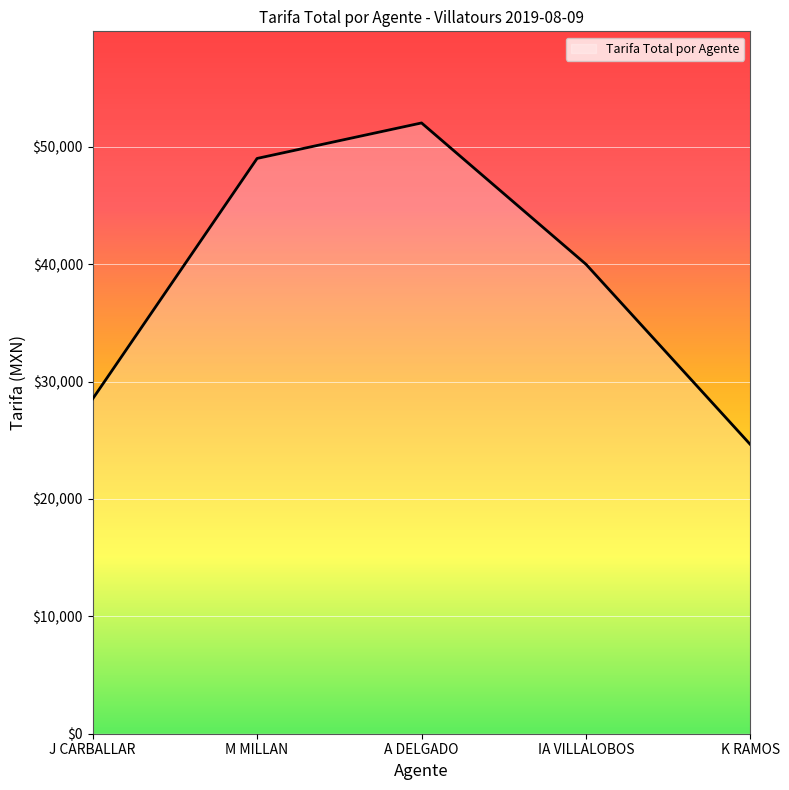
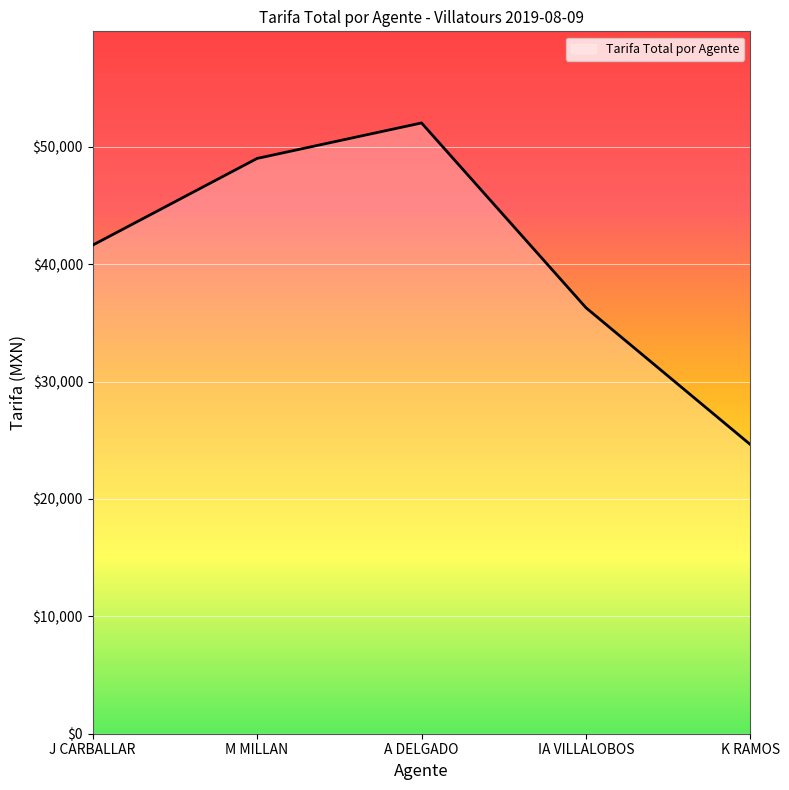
J CARBALLAR: $28,500 -> $41,600
IA VILLALOBOS: $40,000 -> $36,300
